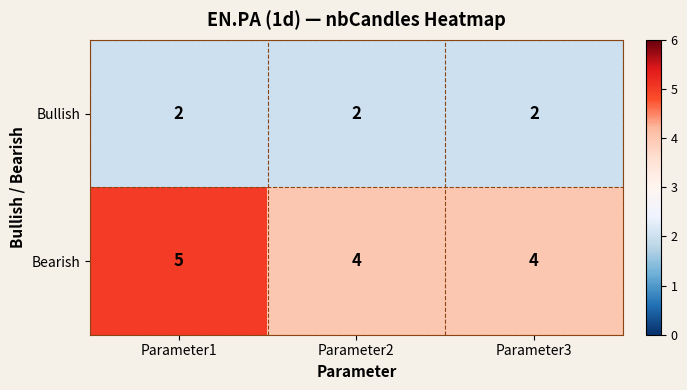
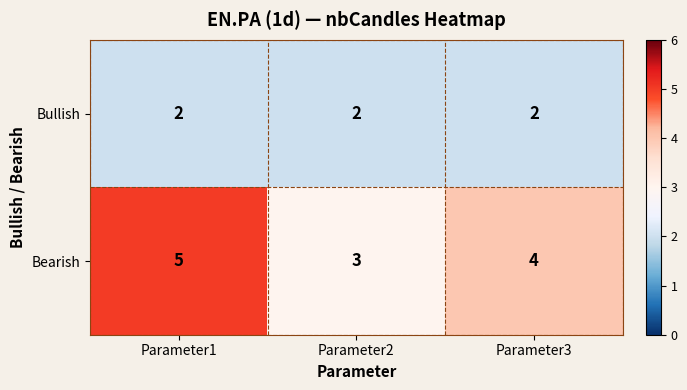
Bearish, Parameter2: 4 -> 3
